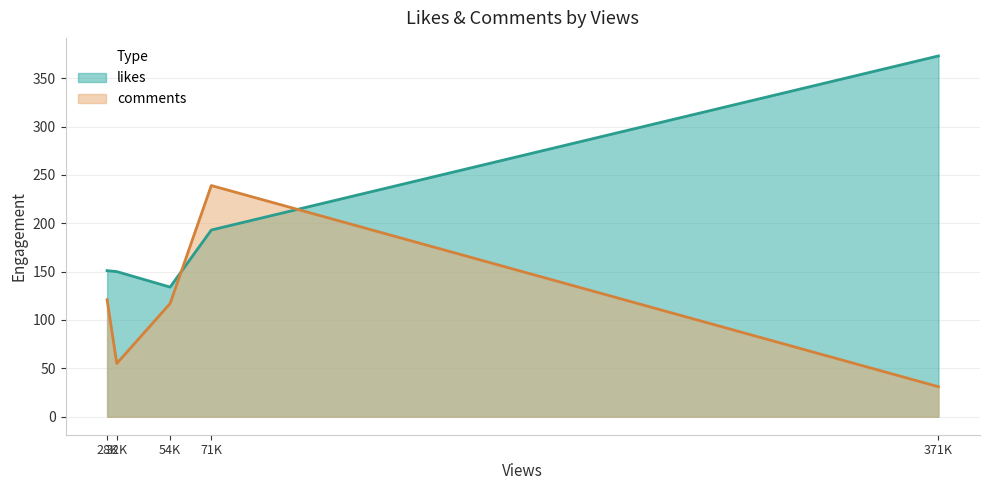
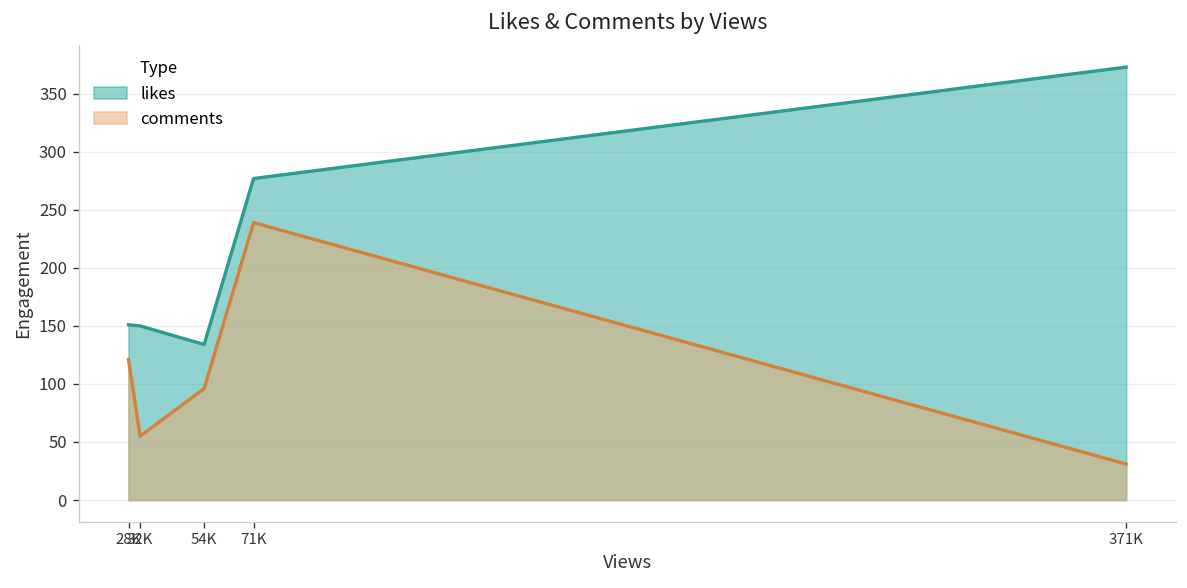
comments, 54K: 120 -> 100
likes, 71K: 190 -> 280
